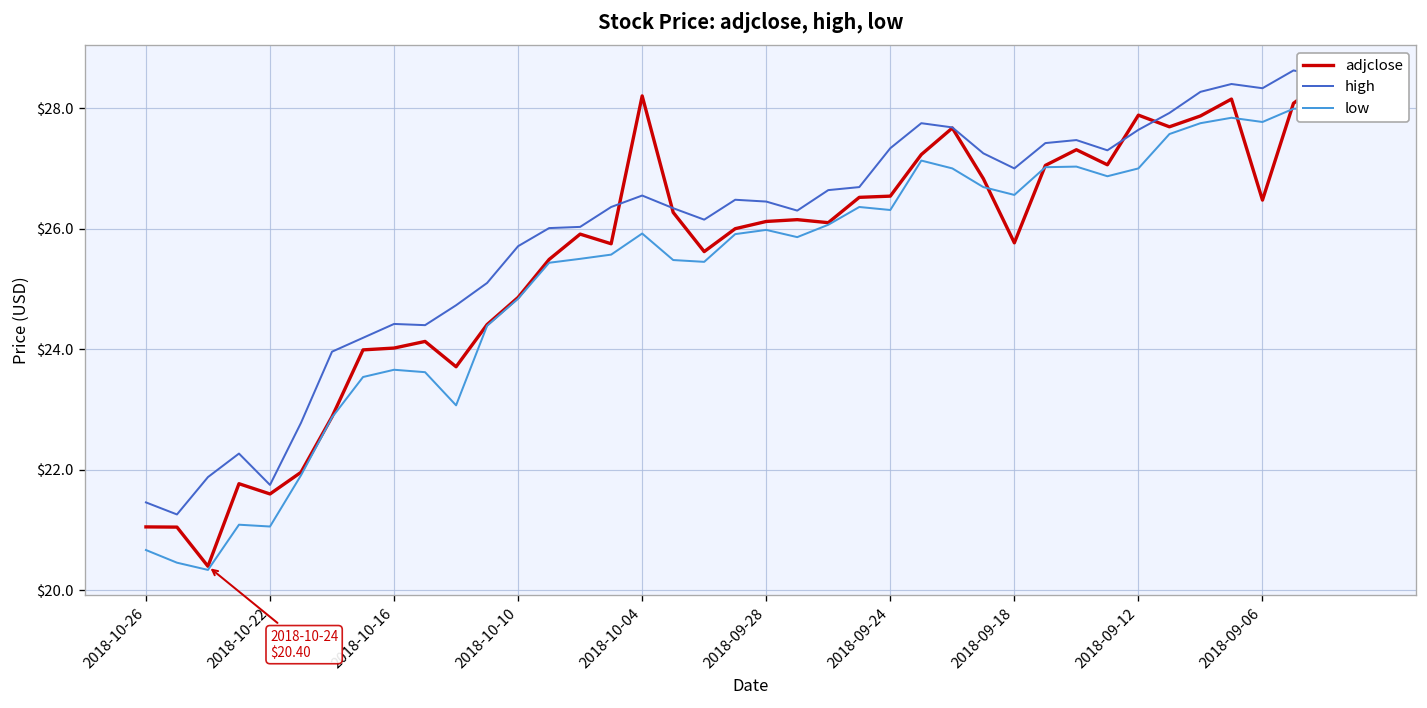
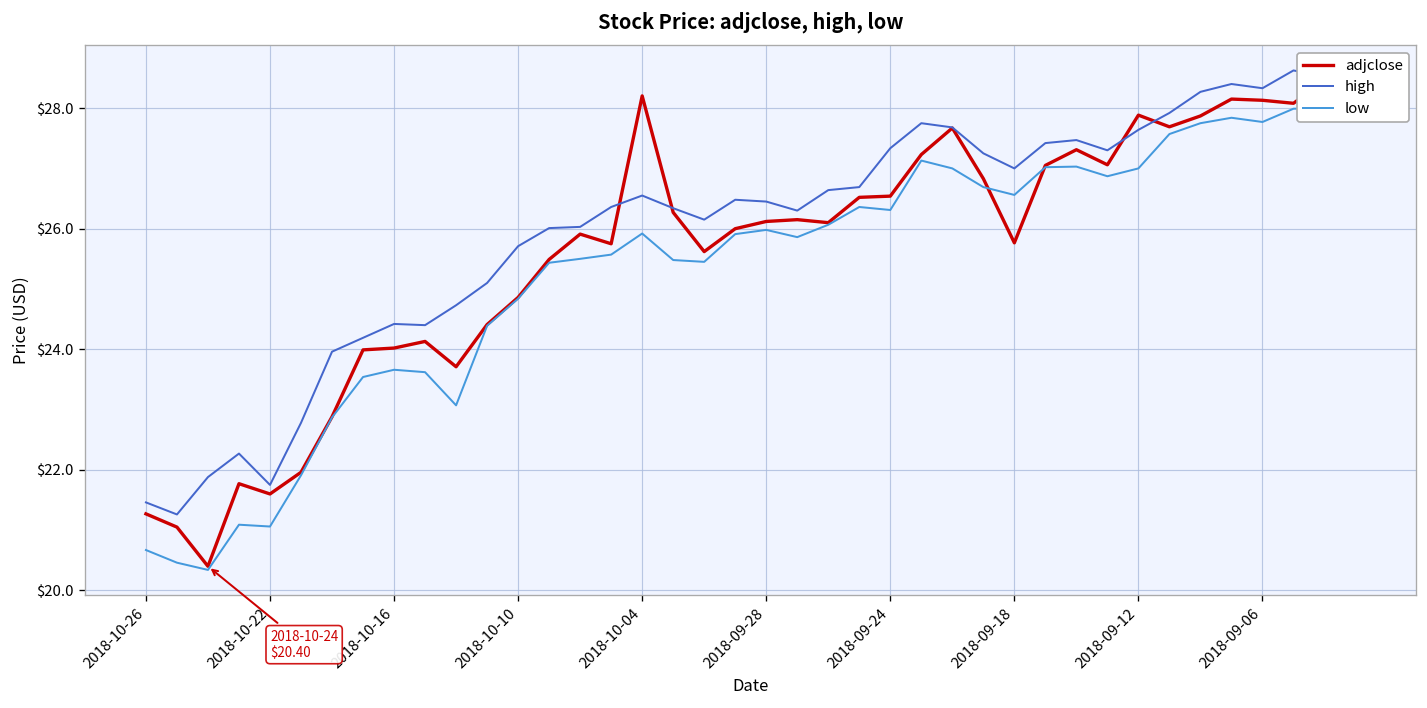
adjclose, 2018-10-26: $21.1 -> $21.3
adjclose, 2018-09-06: $26.5 -> $28.1
